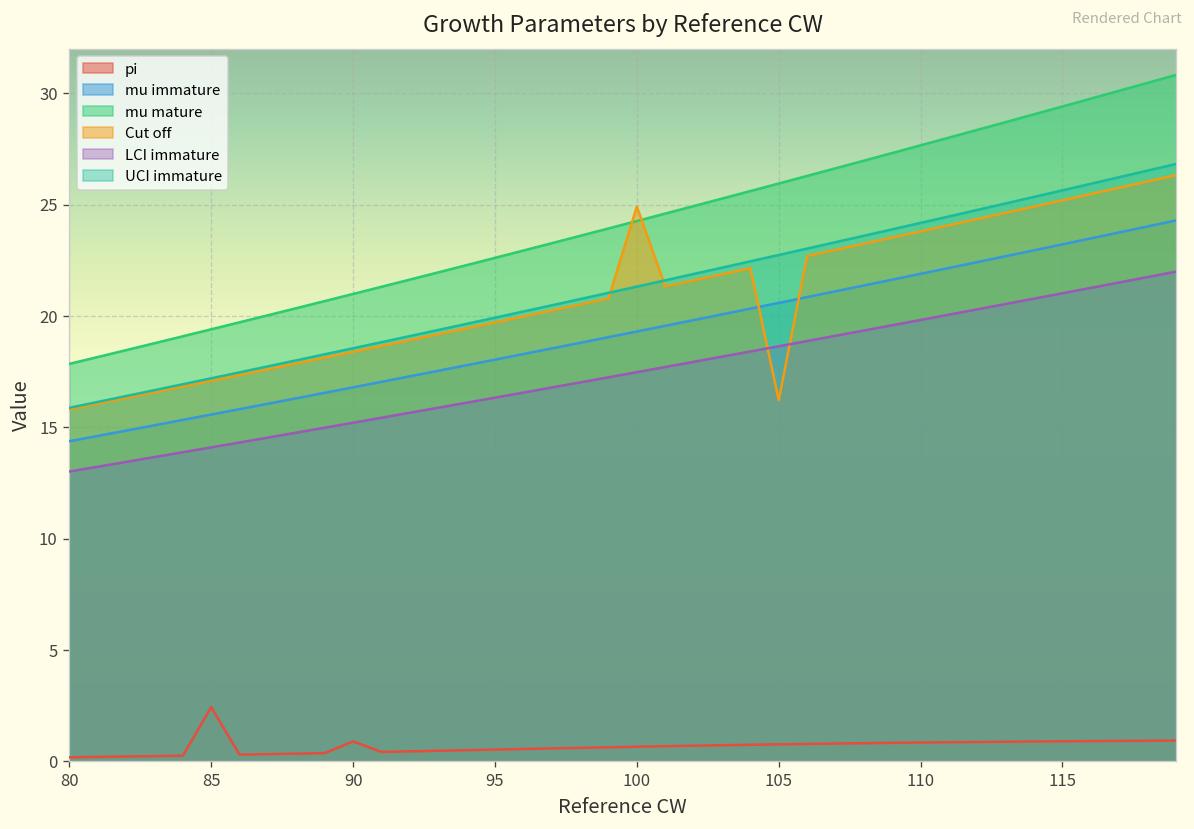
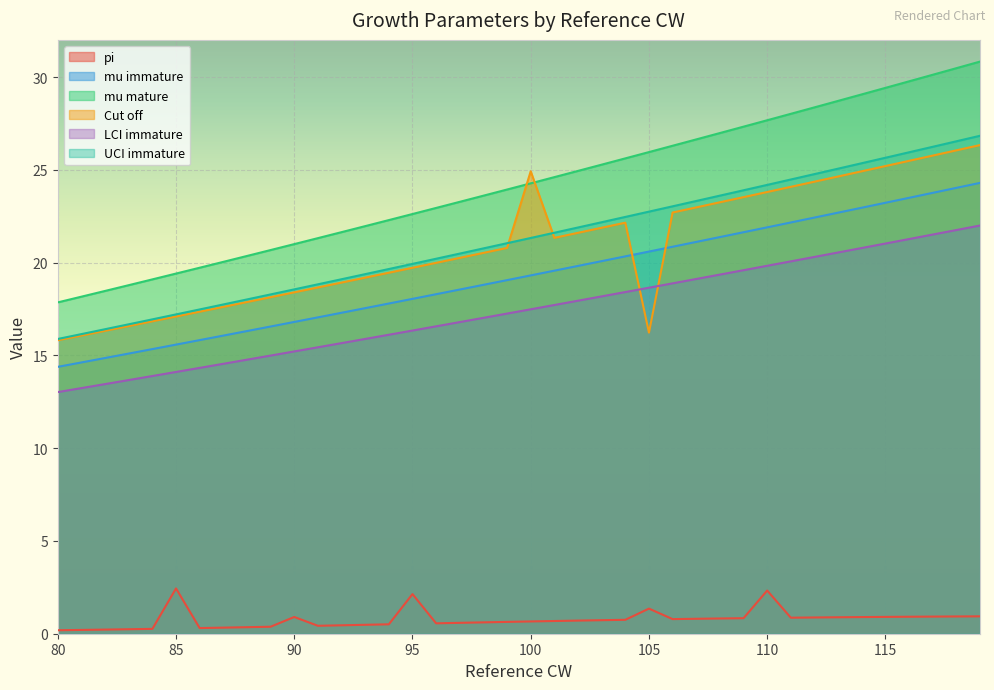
pi, 95: 0.5 -> 2.1
pi, 105: 0.8 -> 1.4
pi, 110: 0.9 -> 2.3
